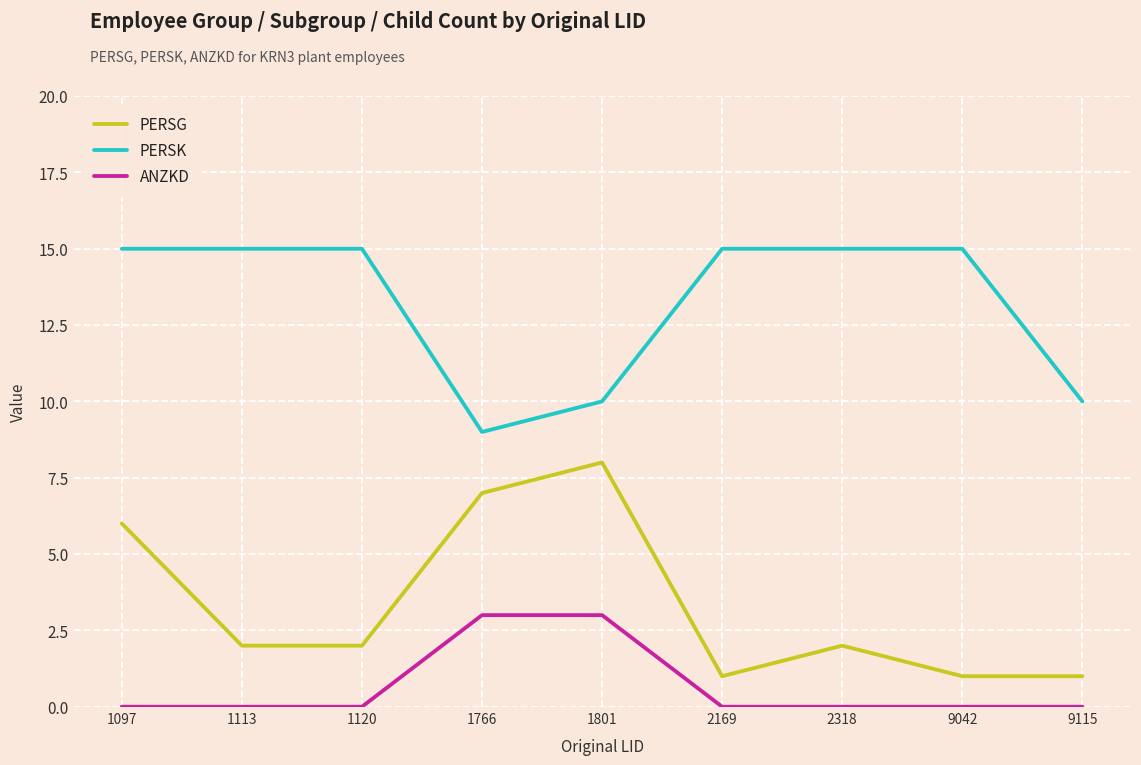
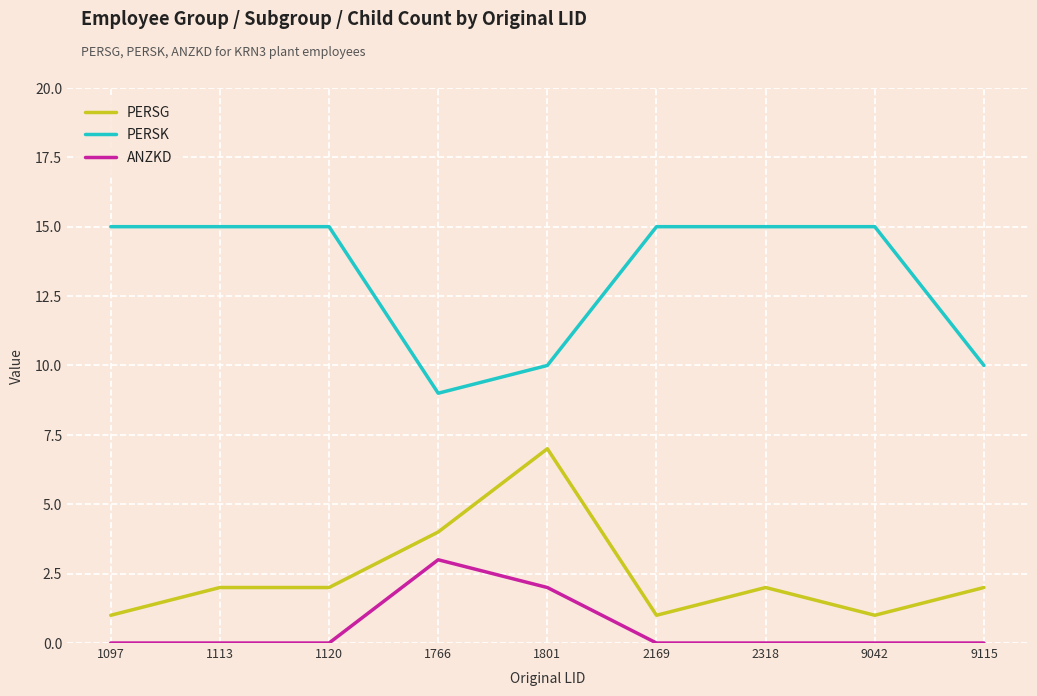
PERSG, 1097: 6 -> 1
PERSG, 1766: 7 -> 4
PERSG, 1801: 8 -> 7
ANZKD, 1801: 3 -> 2
PERSG, 9115: 1 -> 2
